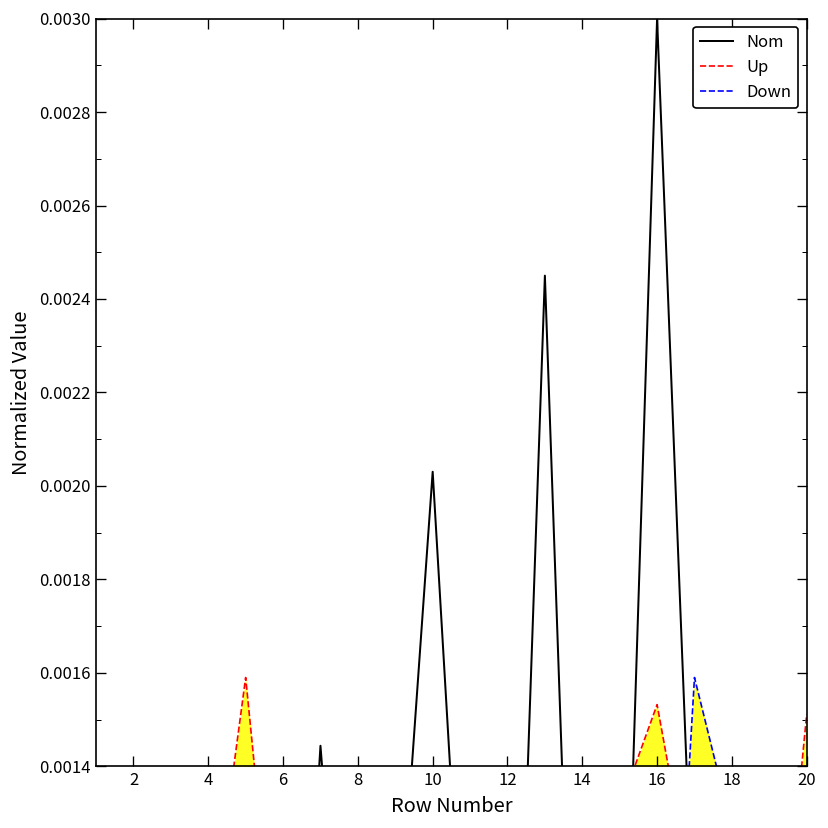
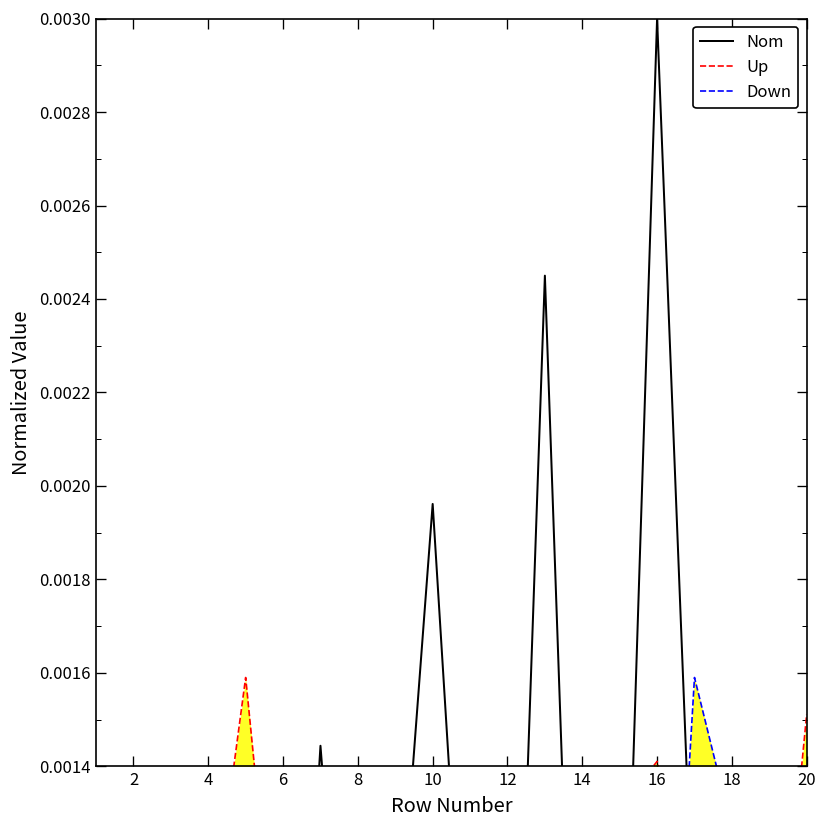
Nom, 10: 0.00203 -> 0.00196
Up, 16: 0.00153 -> 0.00141
